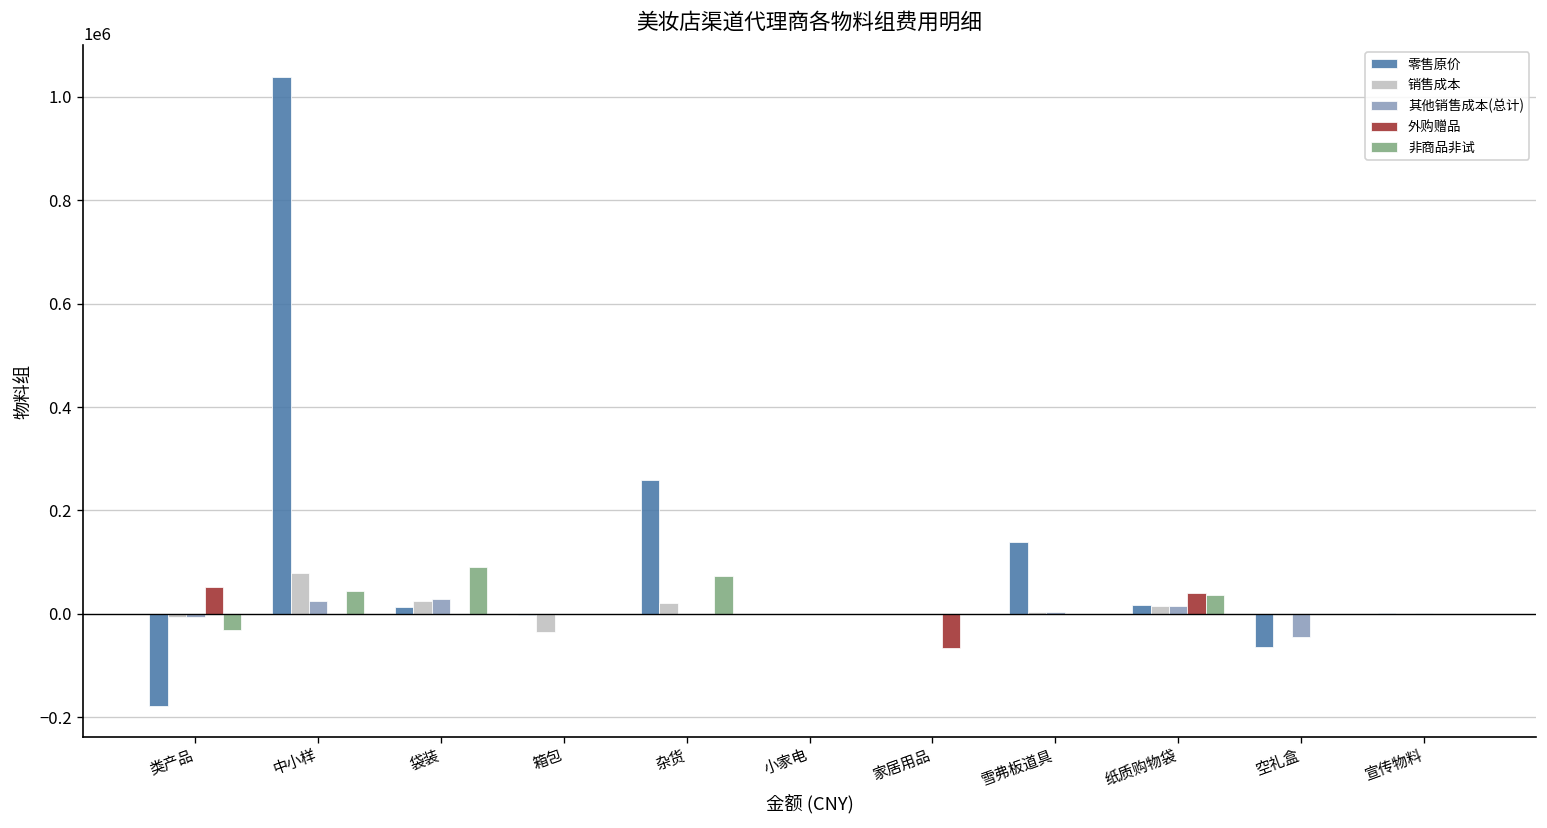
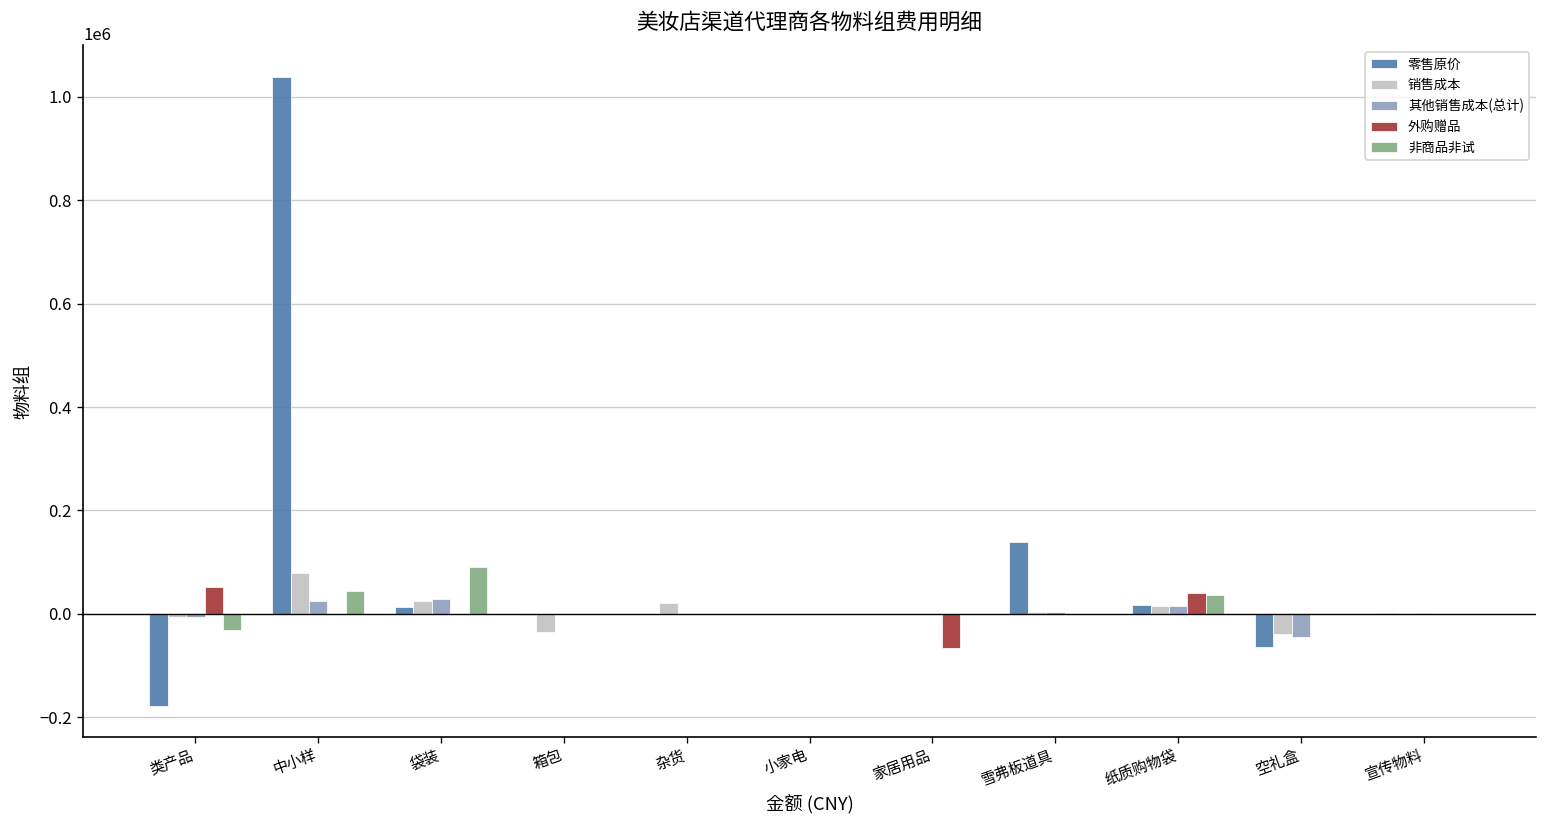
零售原价, 杂货: 260000 -> 0
非商品非试, 杂货: 70000 -> 0
销售成本, 空礼盒: 0 -> -40000
